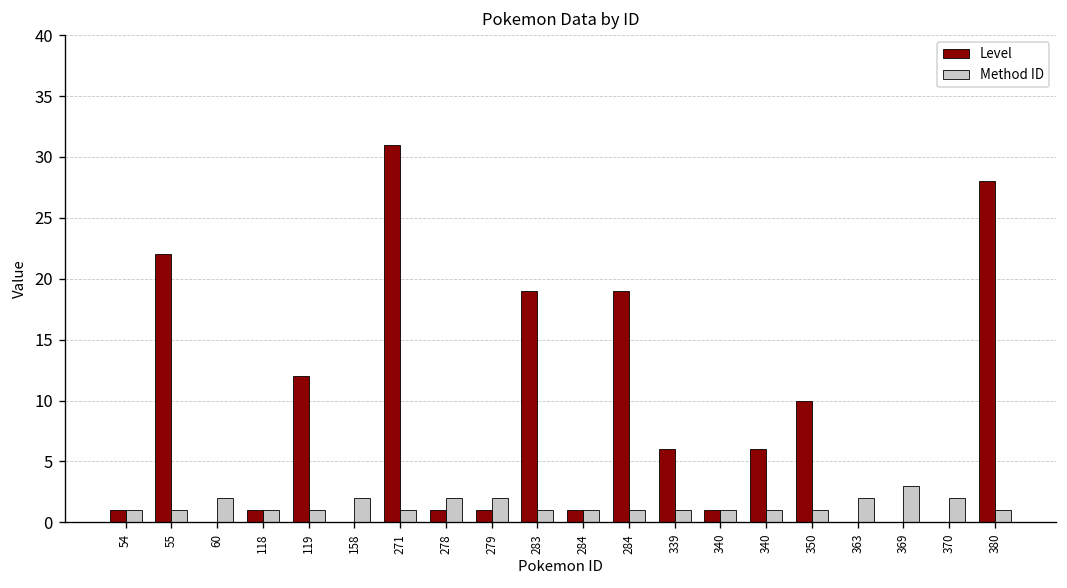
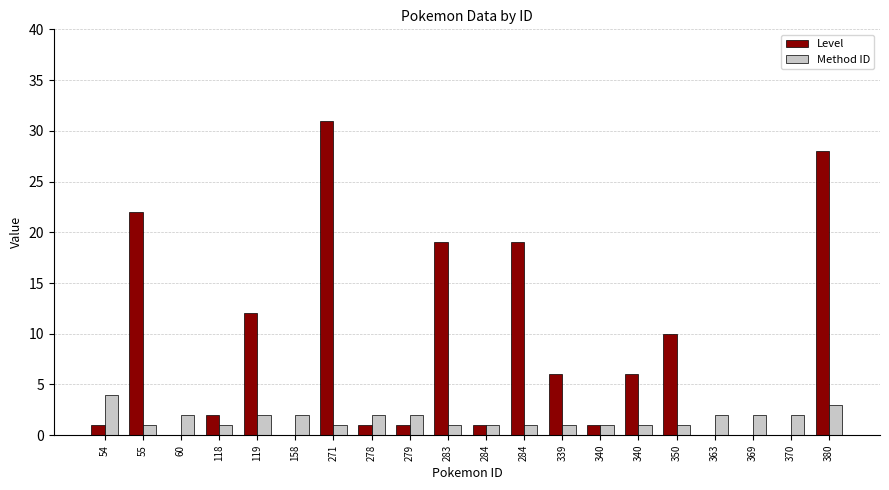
Method ID, 54: 1 -> 4
Level, 118: 1 -> 2
Method ID, 119: 1 -> 2
Method ID, 369: 3 -> 2
Method ID, 380: 1 -> 3
